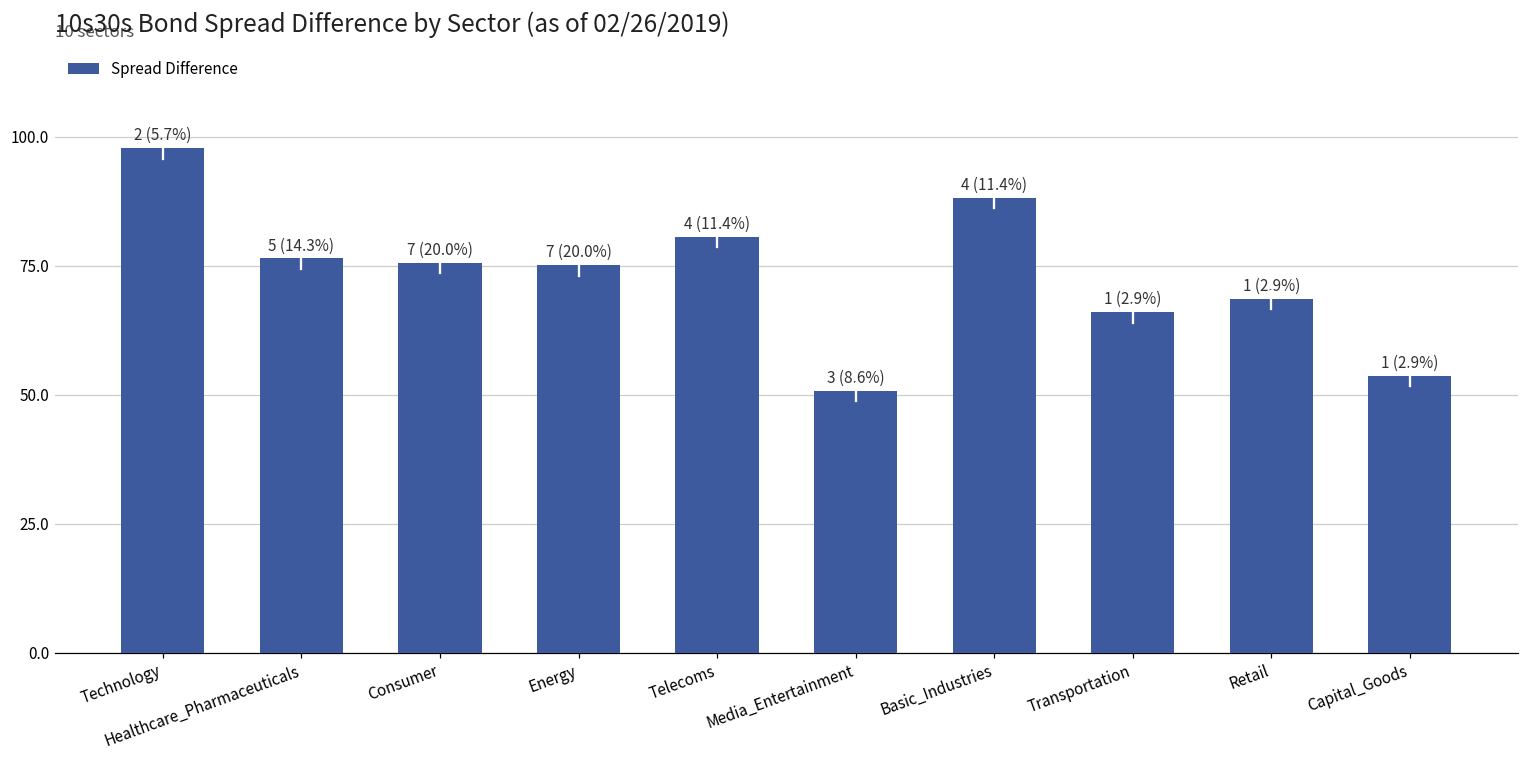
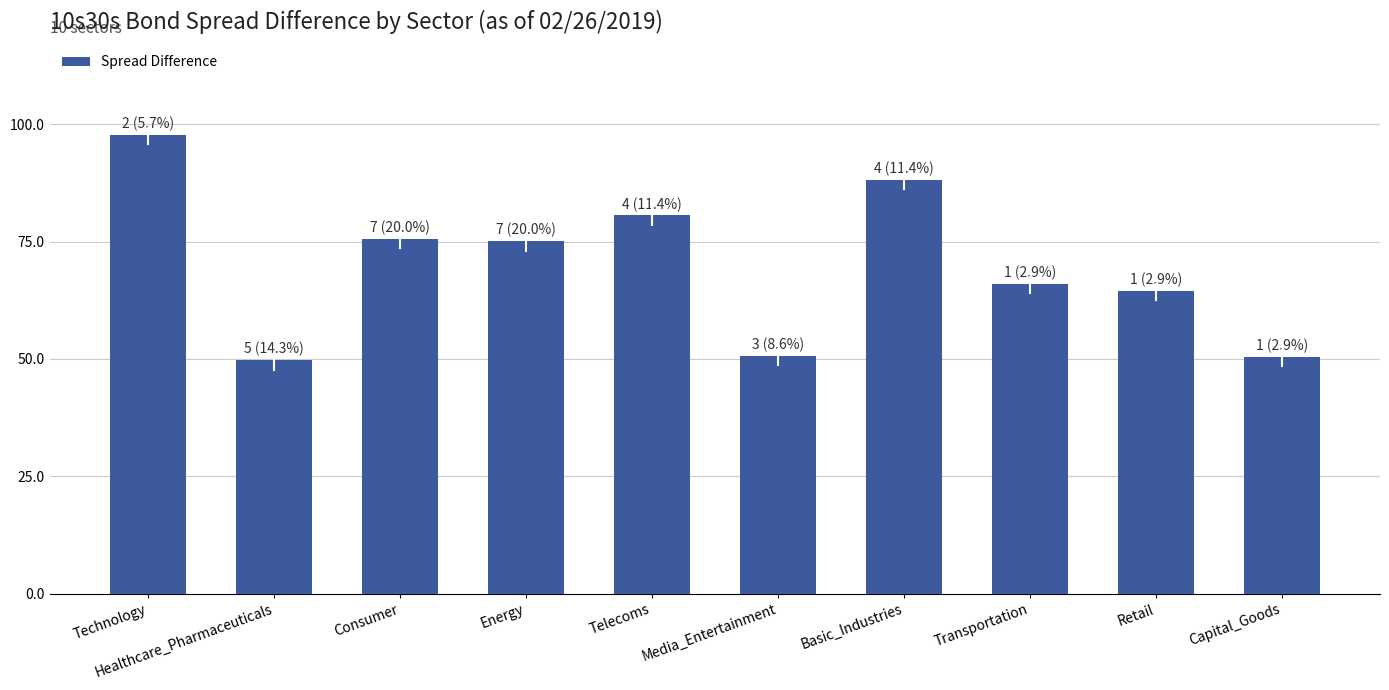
Spread Difference, Healthcare_Pharmaceuticals: 76 -> 50
Spread Difference, Retail: 69 -> 65
Spread Difference, Capital_Goods: 54 -> 50
